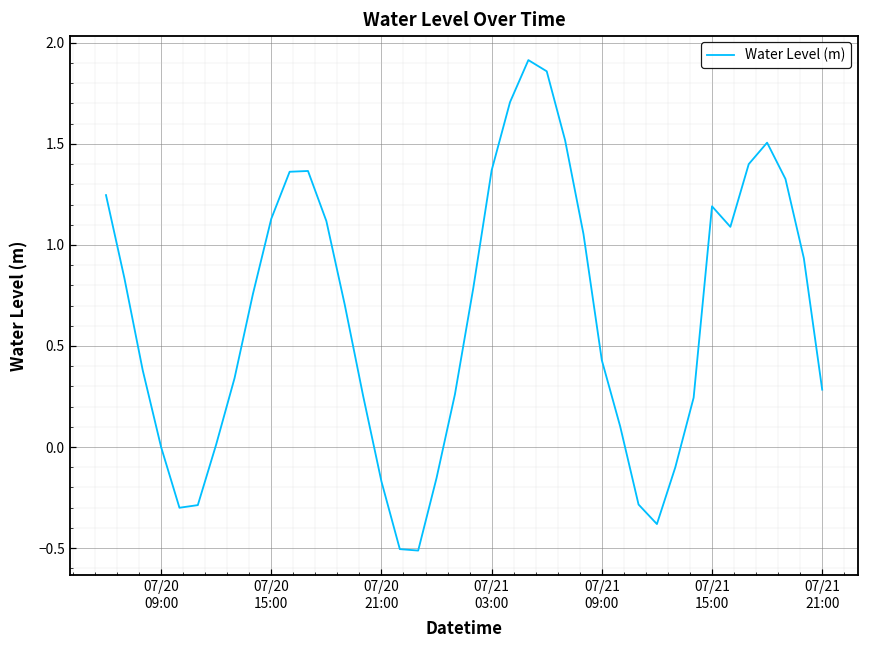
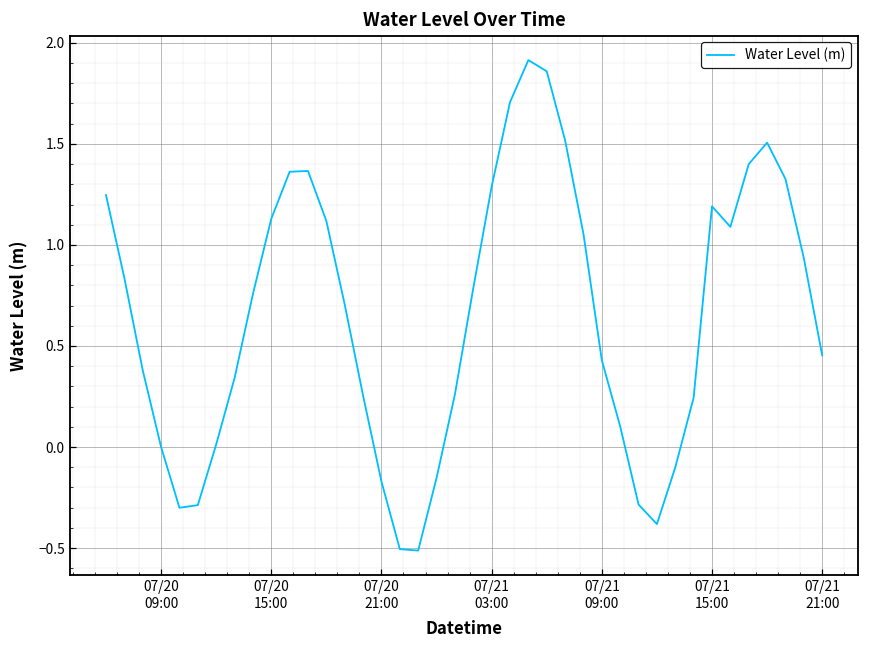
07/21 03:00: 1.37 -> 1.29
07/21 21:00: 0.28 -> 0.45
